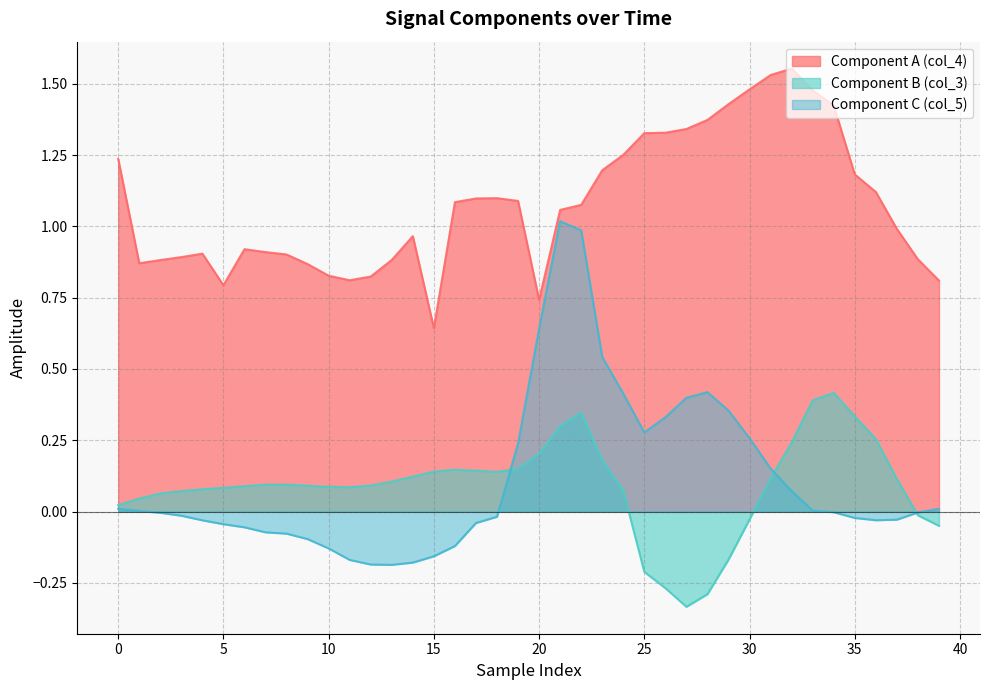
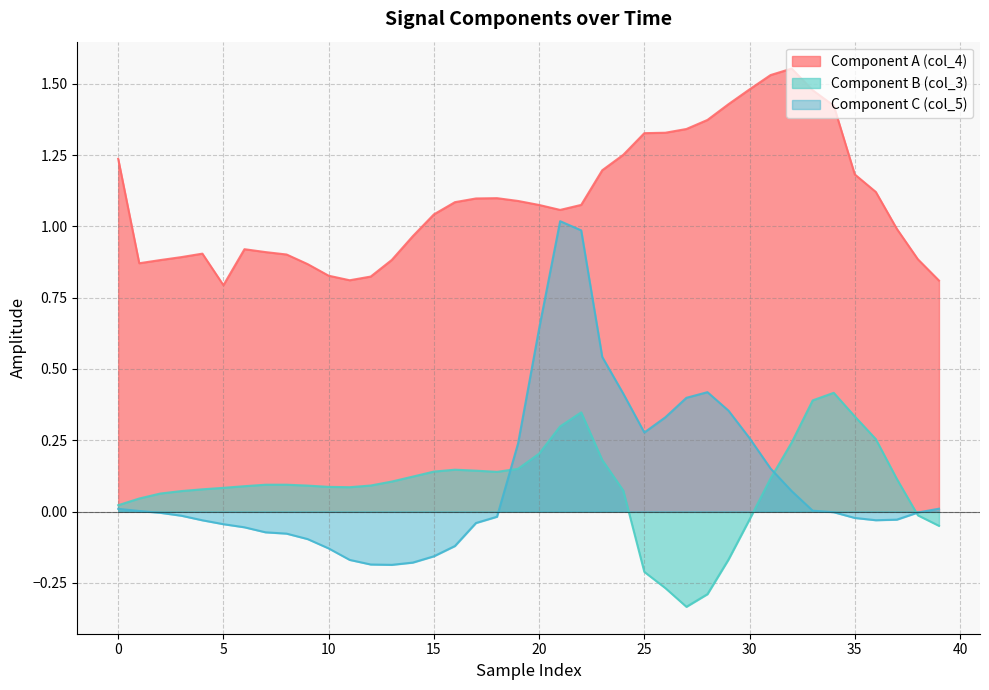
Component A (col_4), 15: 0.64 -> 1.04
Component A (col_4), 20: 0.74 -> 1.08
